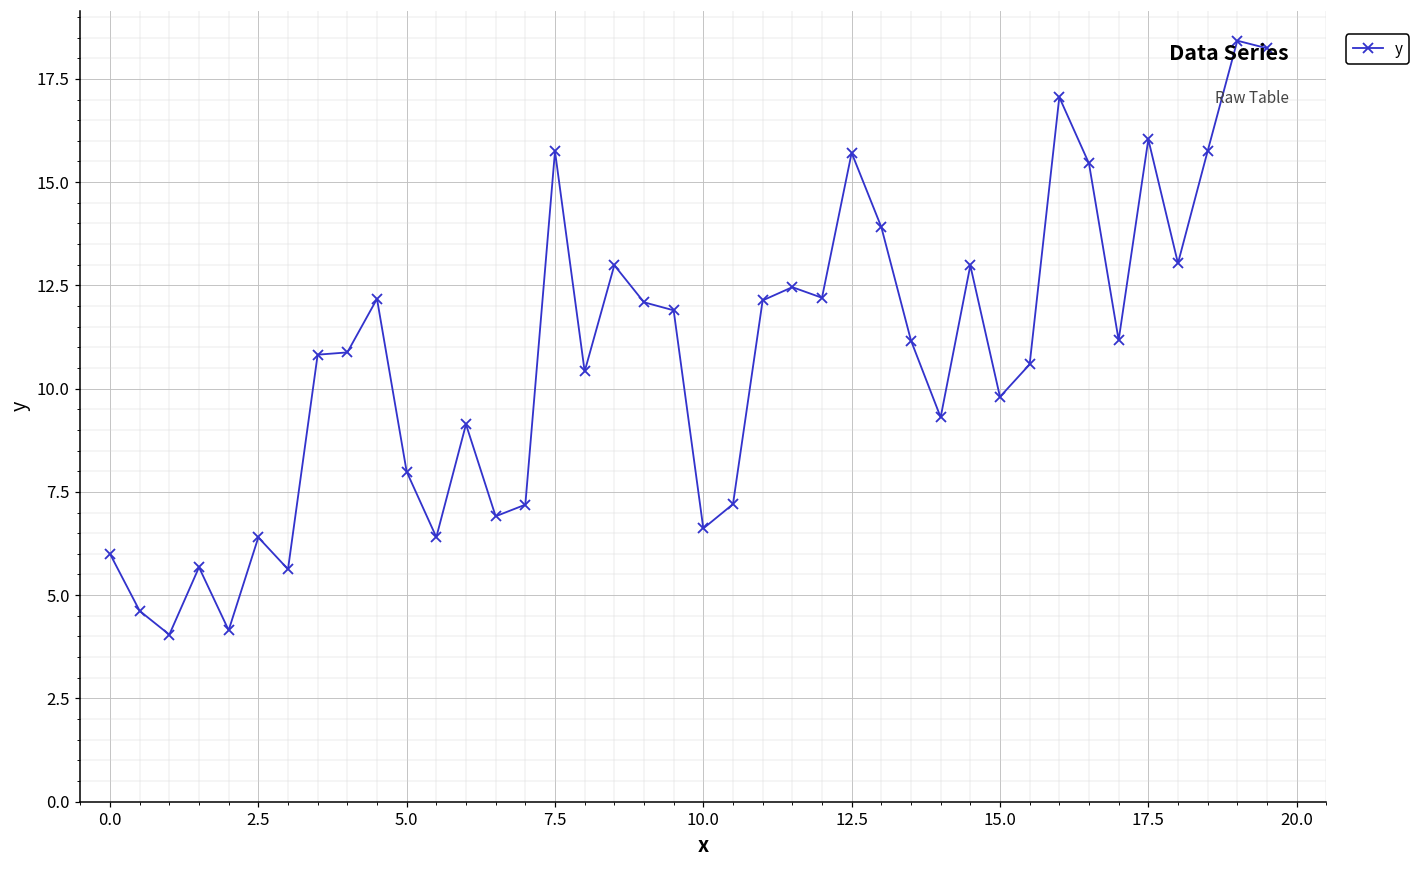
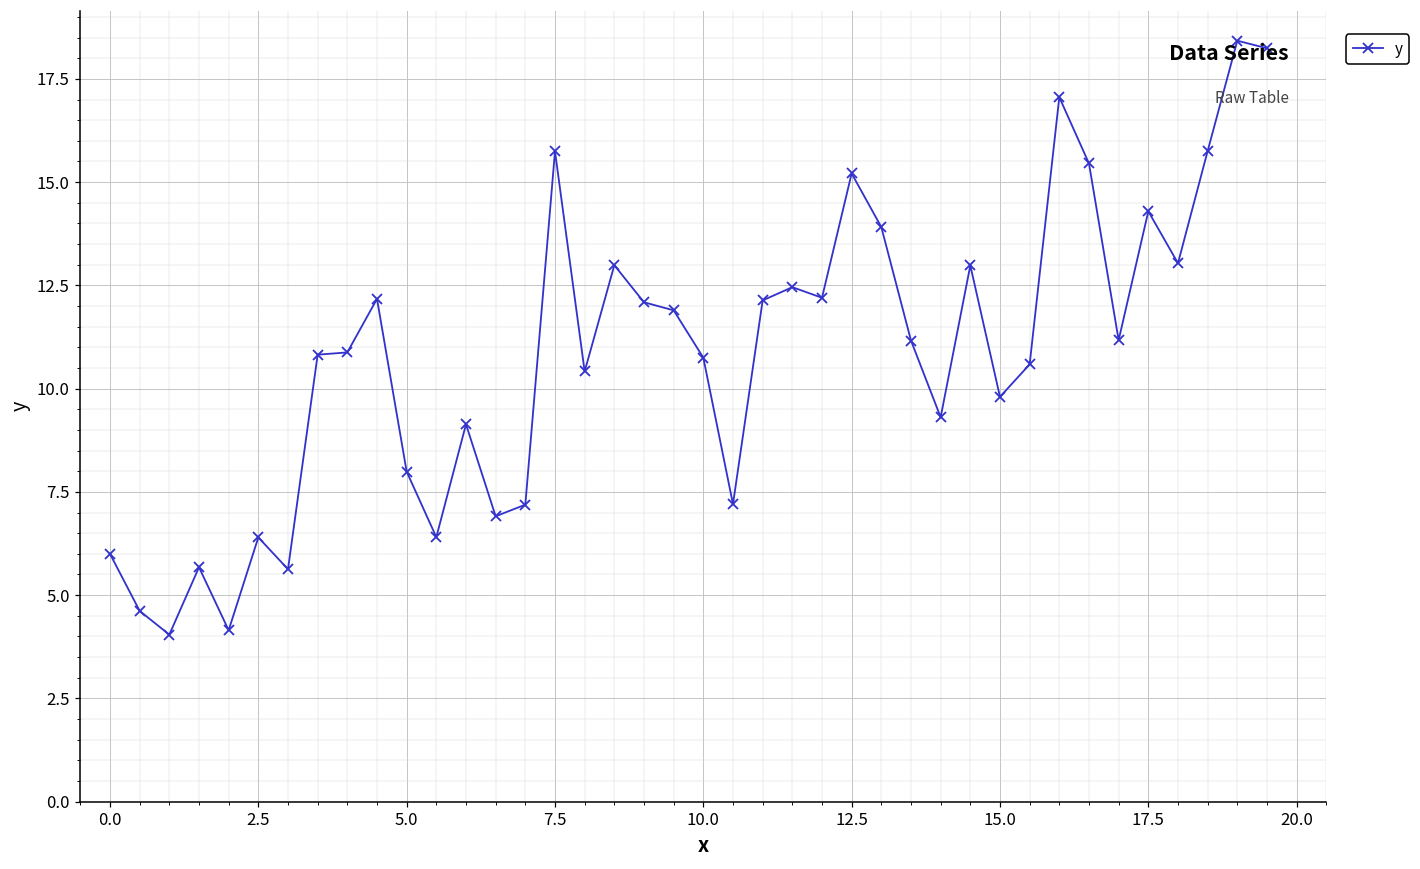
10.0: 6.6 -> 10.7
12.5: 15.7 -> 15.2
17.5: 16.0 -> 14.3
